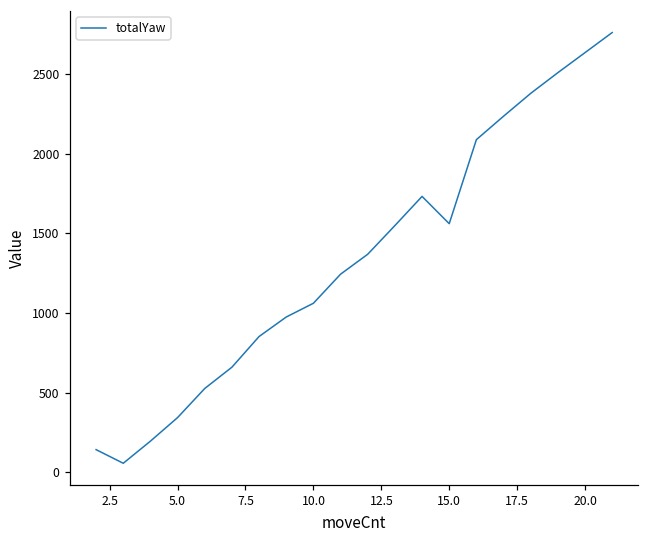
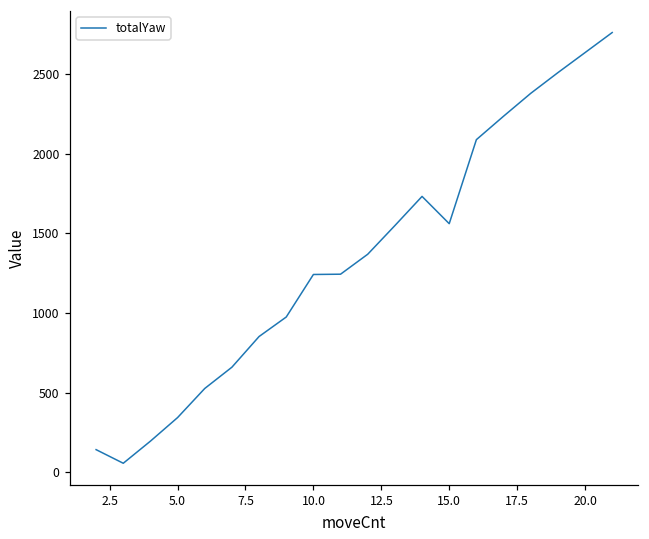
10.0: 1060 -> 1240
